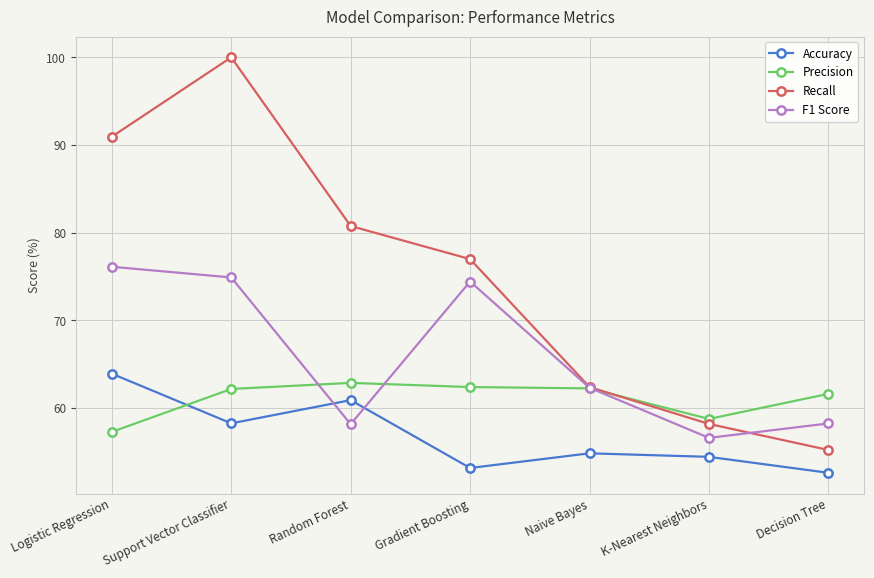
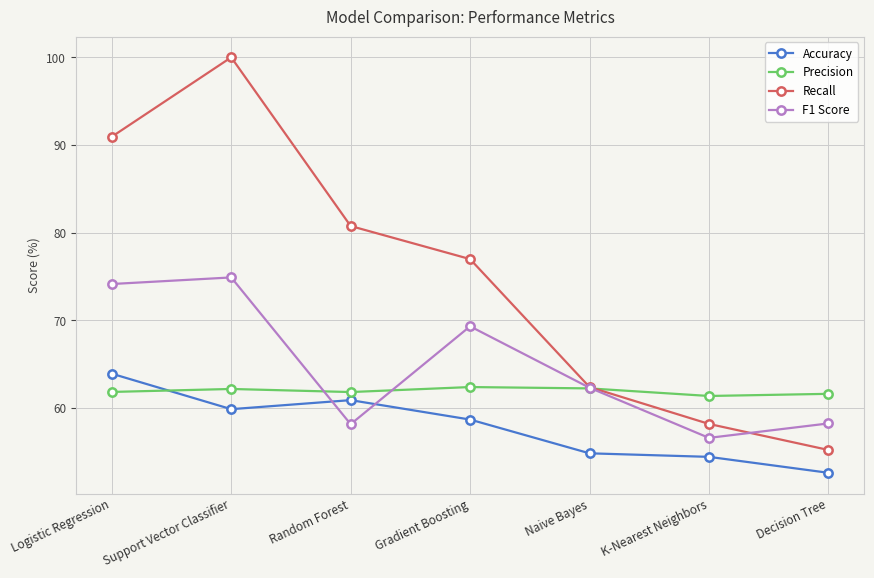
Precision, Logistic Regression: 57 -> 62
F1 Score, Logistic Regression: 76 -> 74
Accuracy, Support Vector Classifier: 58 -> 60
Precision, Random Forest: 63 -> 62
Accuracy, Gradient Boosting: 53 -> 59
F1 Score, Gradient Boosting: 74 -> 69
Precision, K-Nearest Neighbors: 59 -> 61
